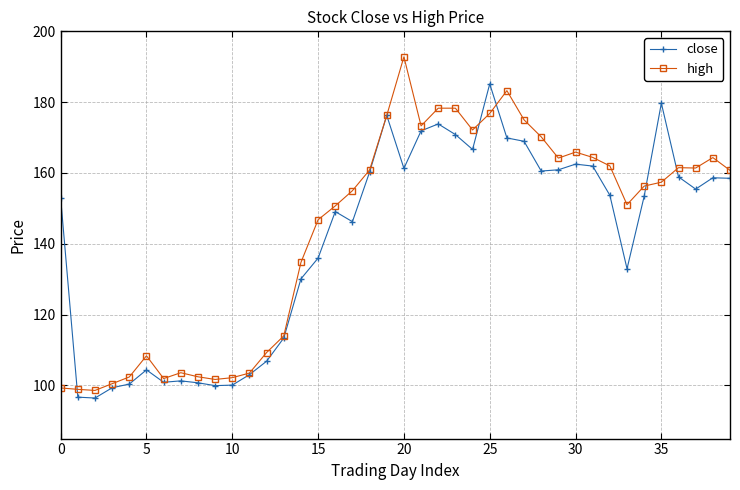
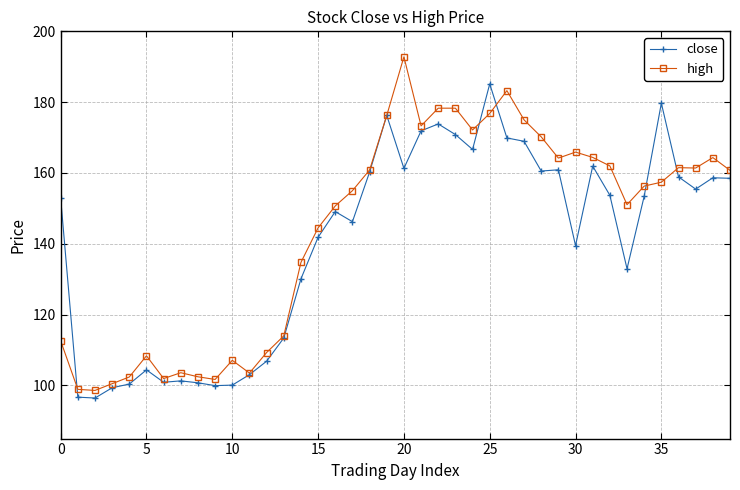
high, 0: 99 -> 113
high, 10: 102 -> 107
close, 15: 136 -> 142
high, 15: 147 -> 145
close, 30: 163 -> 140
